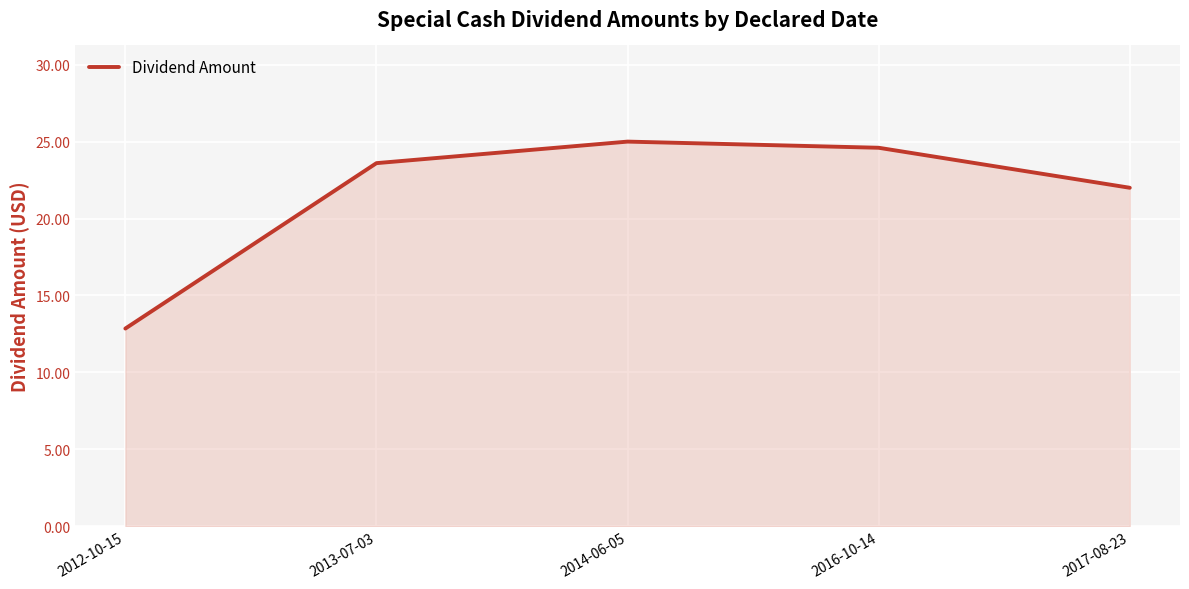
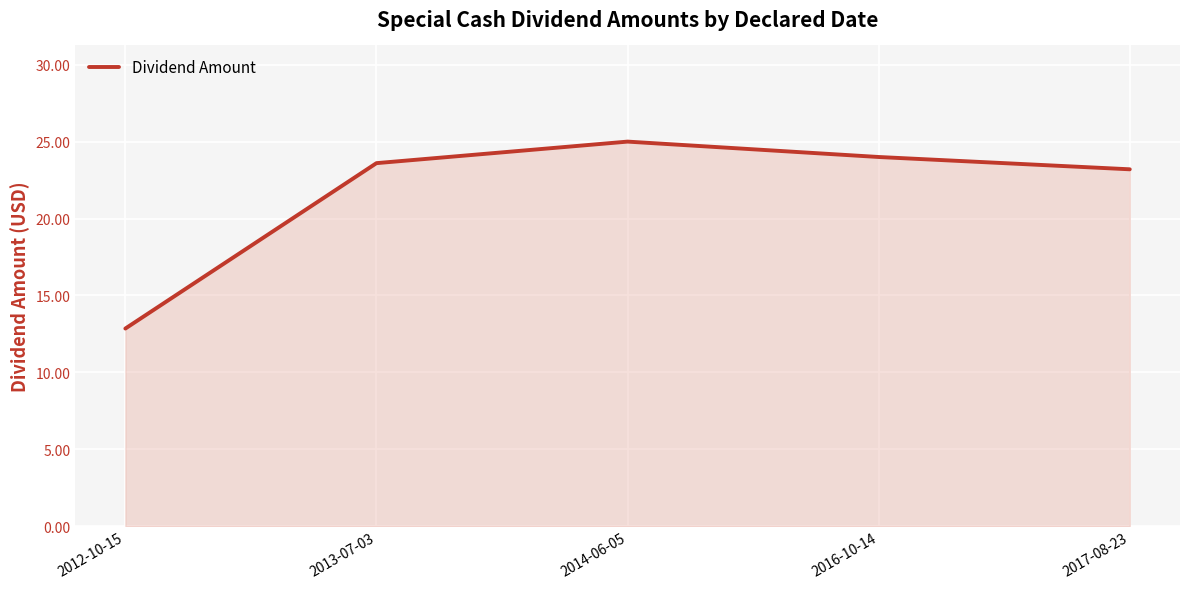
2016-10-14: 24.6 -> 24.0
2017-08-23: 22.0 -> 23.2
